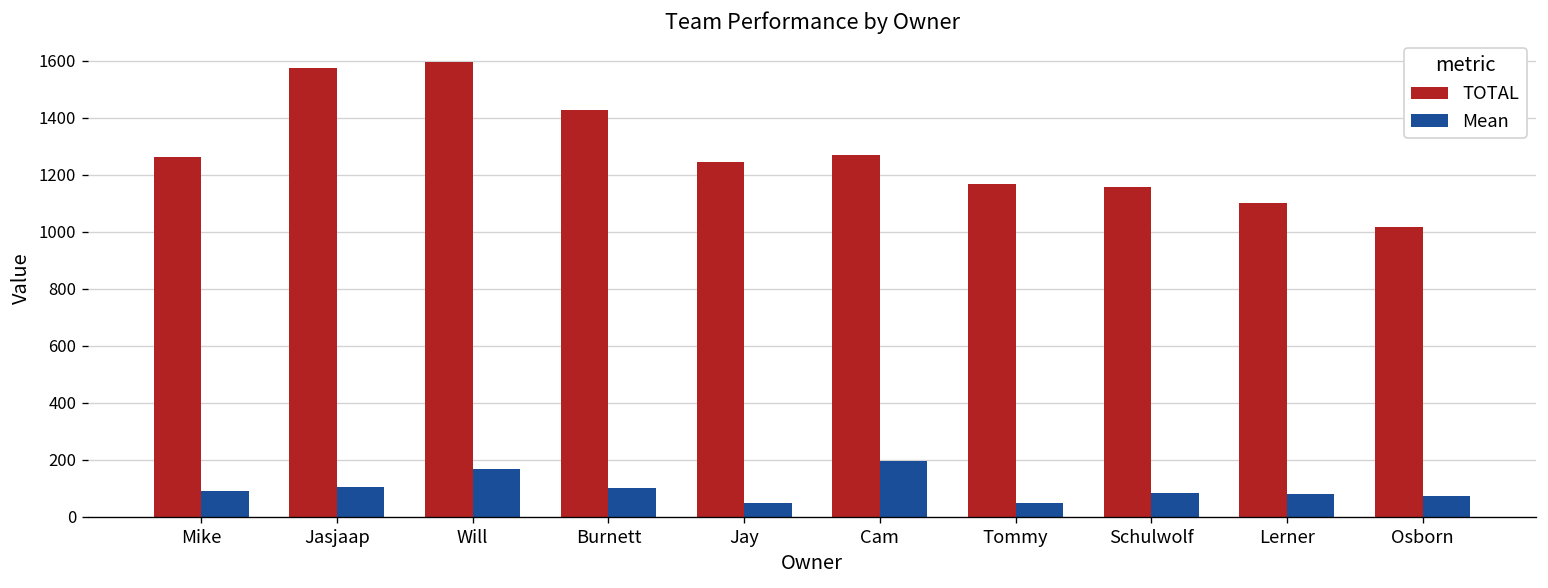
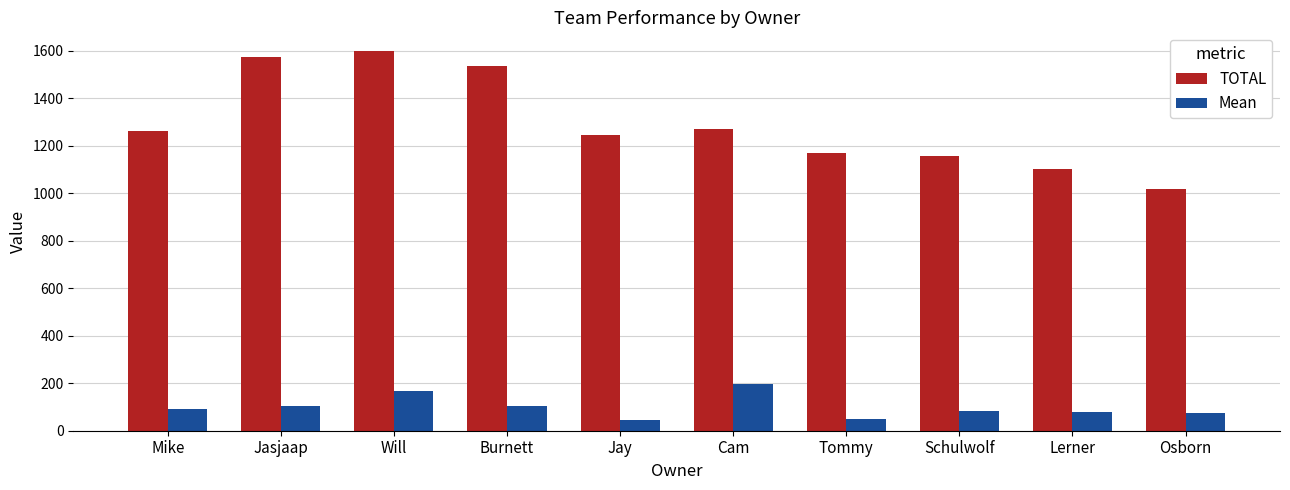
TOTAL, Burnett: 1430 -> 1530
